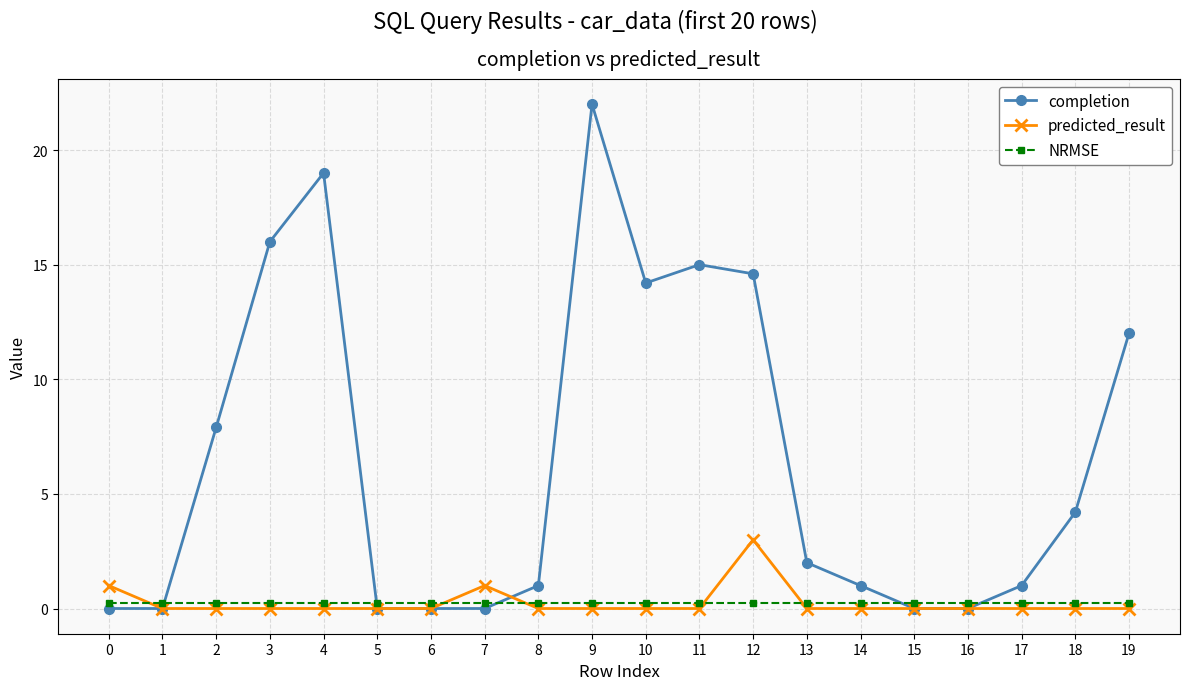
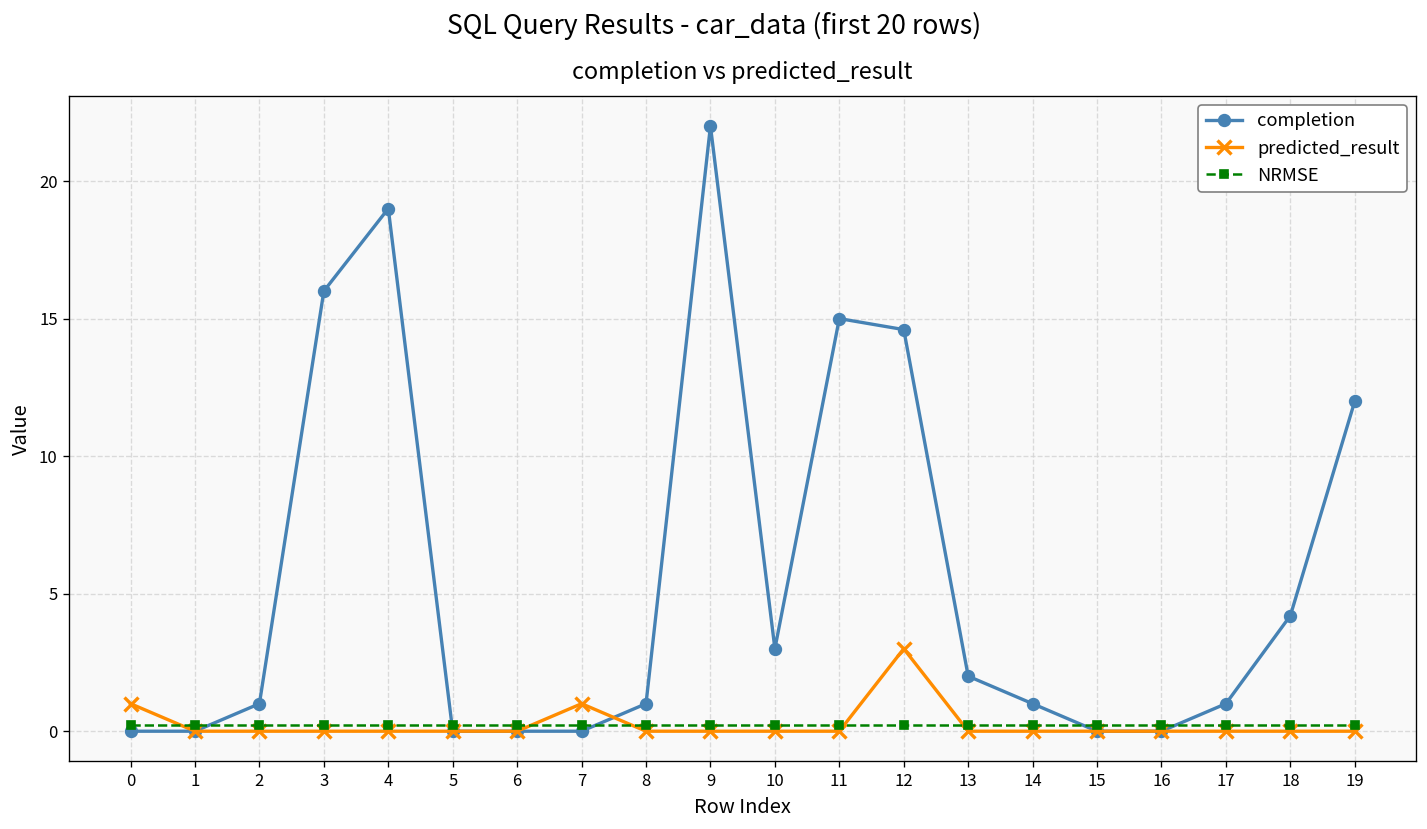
completion, 2: 7.9 -> 1.0
completion, 10: 14.2 -> 3.0
